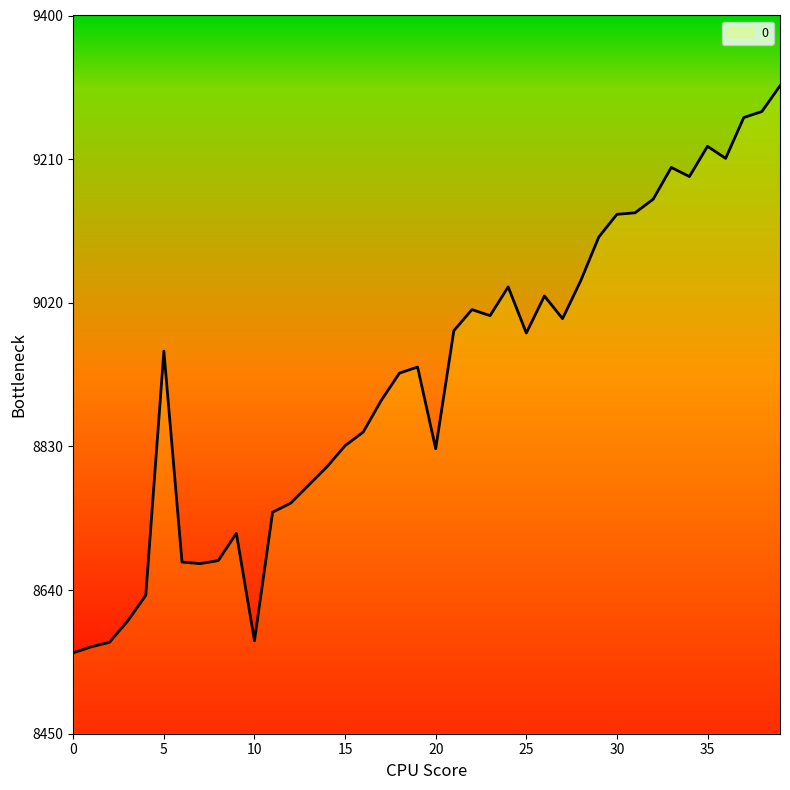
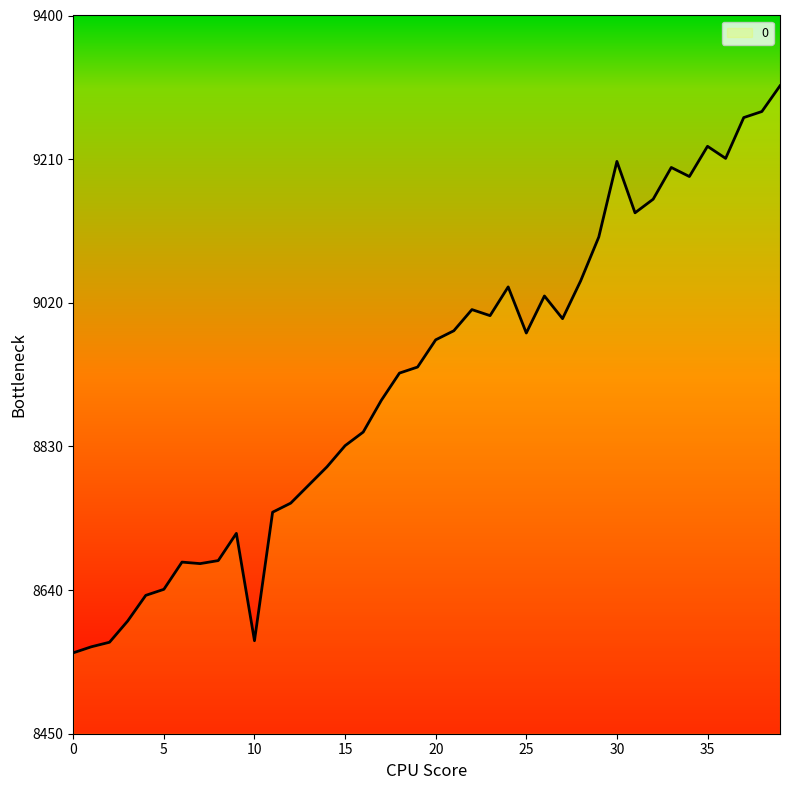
5: 8960 -> 8640
20: 8830 -> 8970
30: 9140 -> 9210
